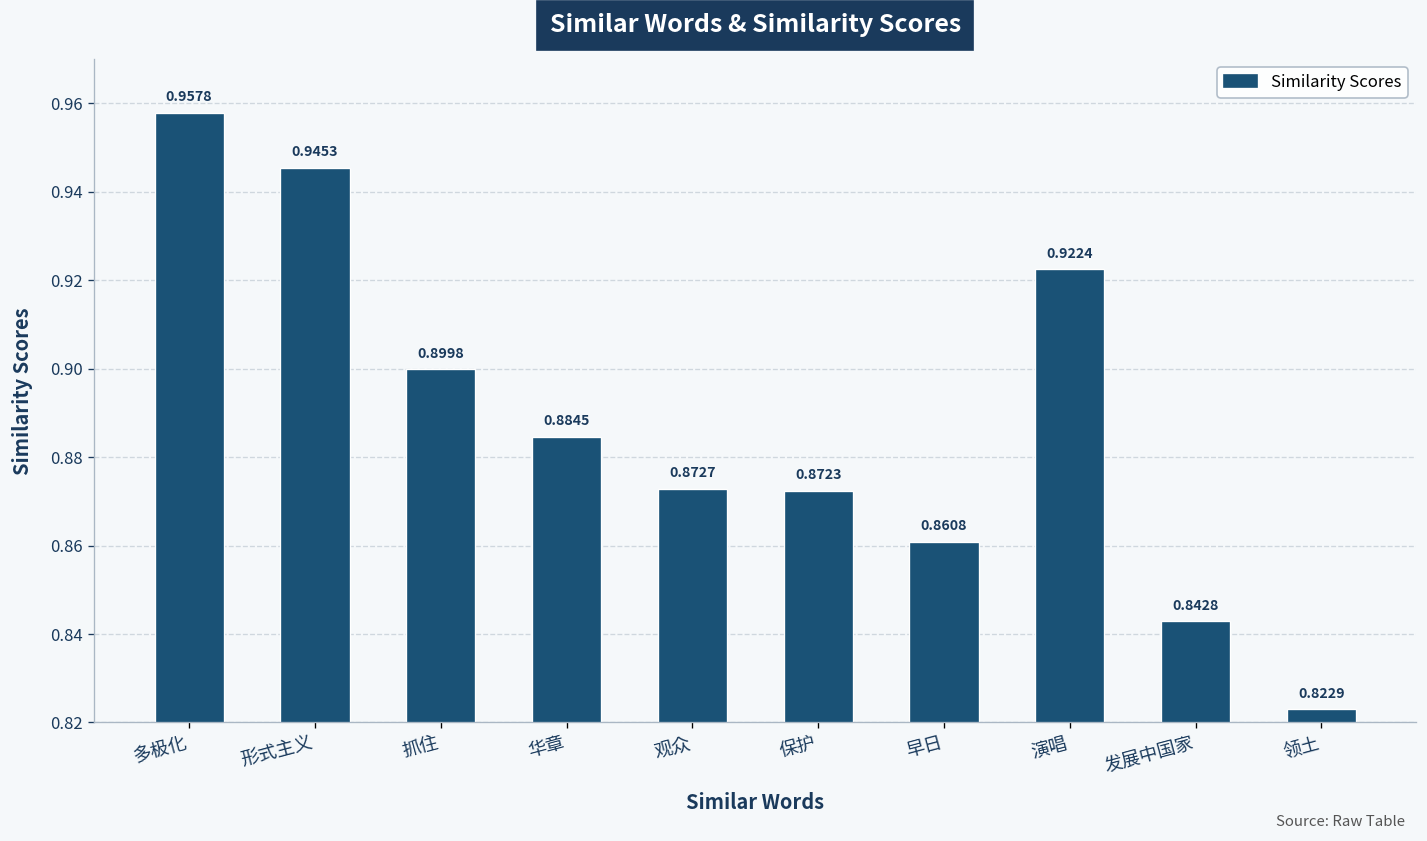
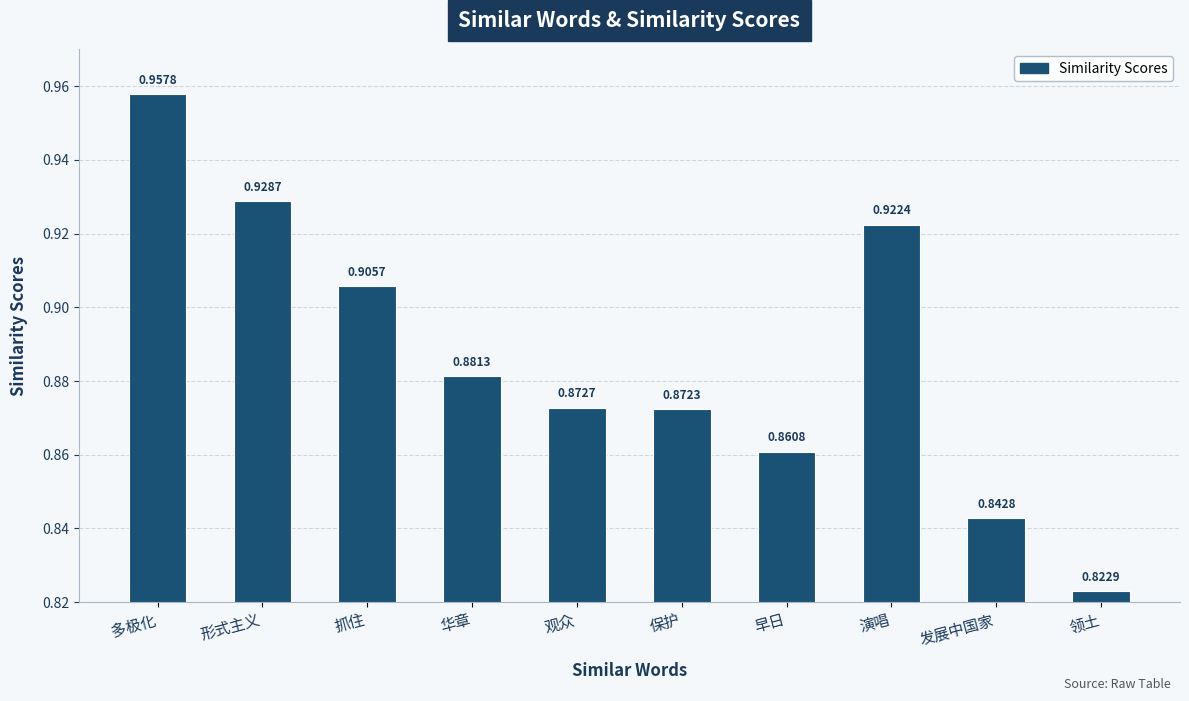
形式主义: 0.9453 -> 0.9287
抓住: 0.8998 -> 0.9057
华章: 0.8845 -> 0.8813
